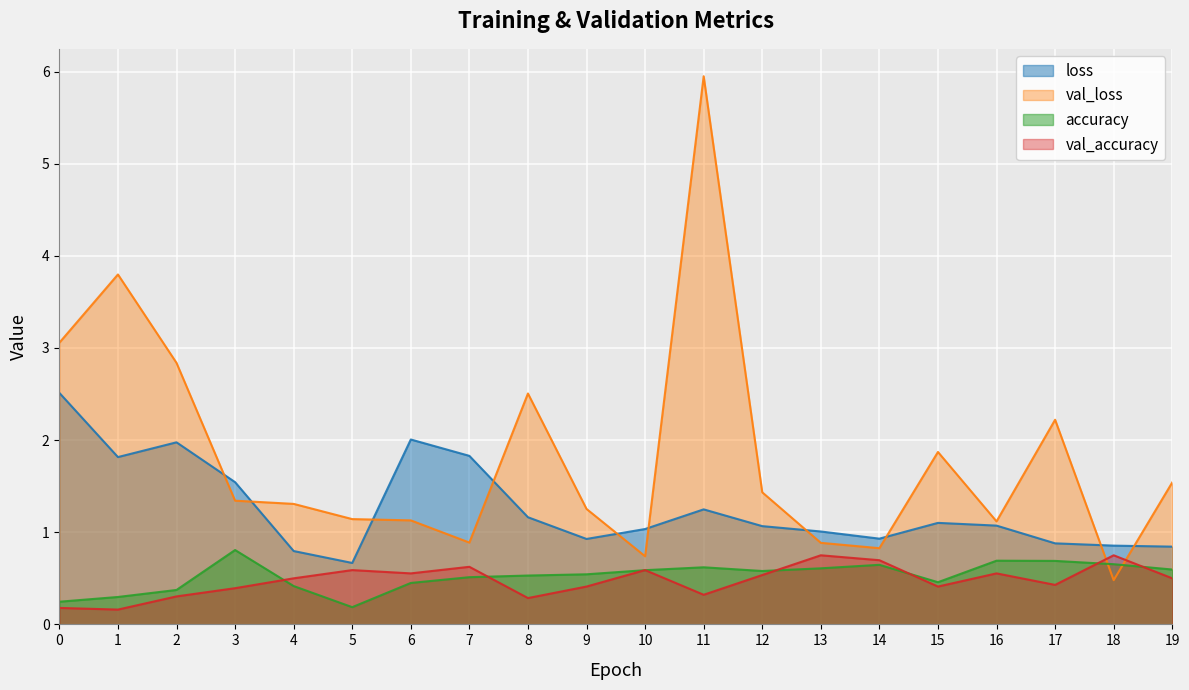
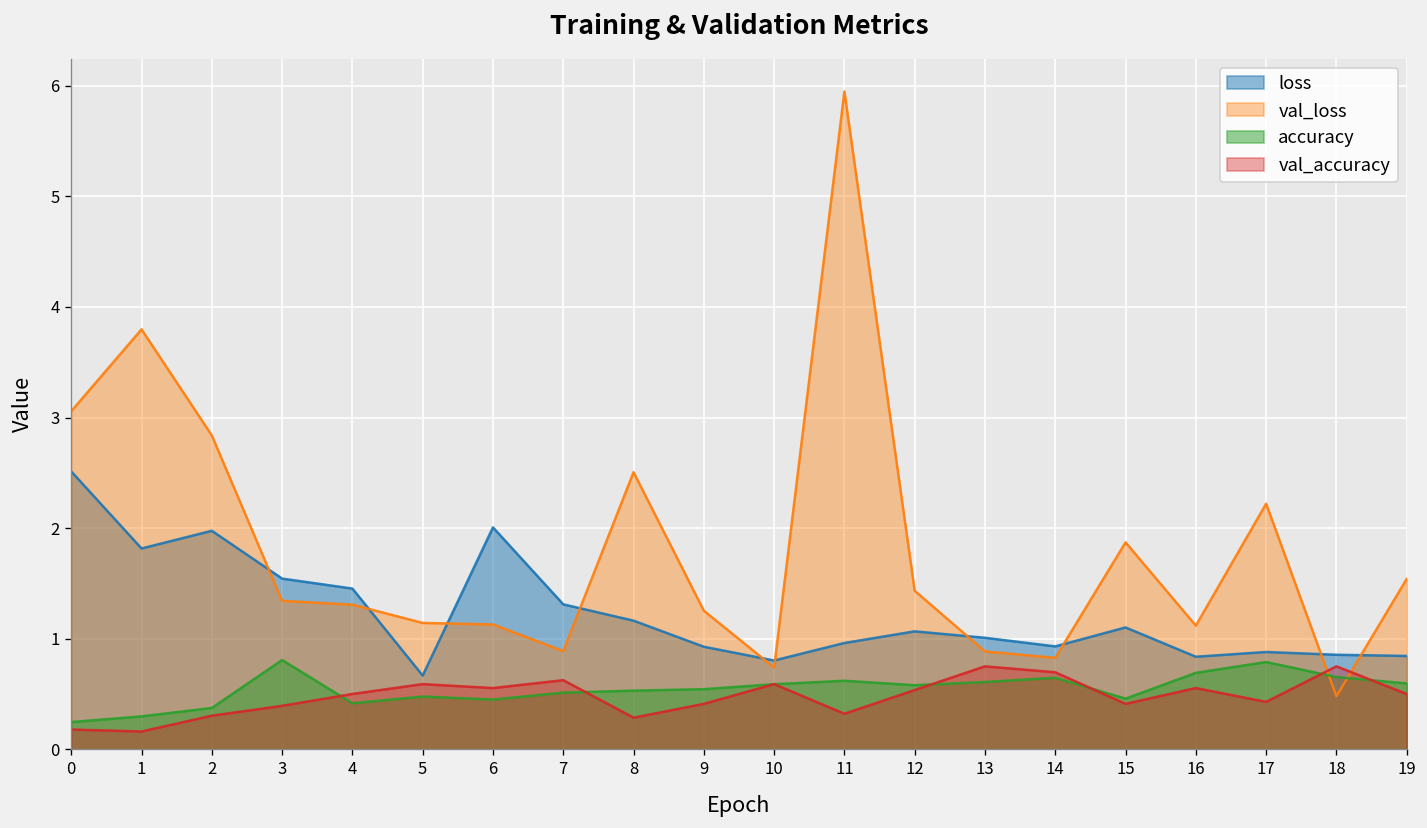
loss, 4: 0.8 -> 1.5
accuracy, 5: 0.2 -> 0.5
loss, 7: 1.8 -> 1.3
loss, 10: 1.0 -> 0.8
loss, 11: 1.2 -> 1.0
loss, 16: 1.1 -> 0.8
accuracy, 17: 0.7 -> 0.8
